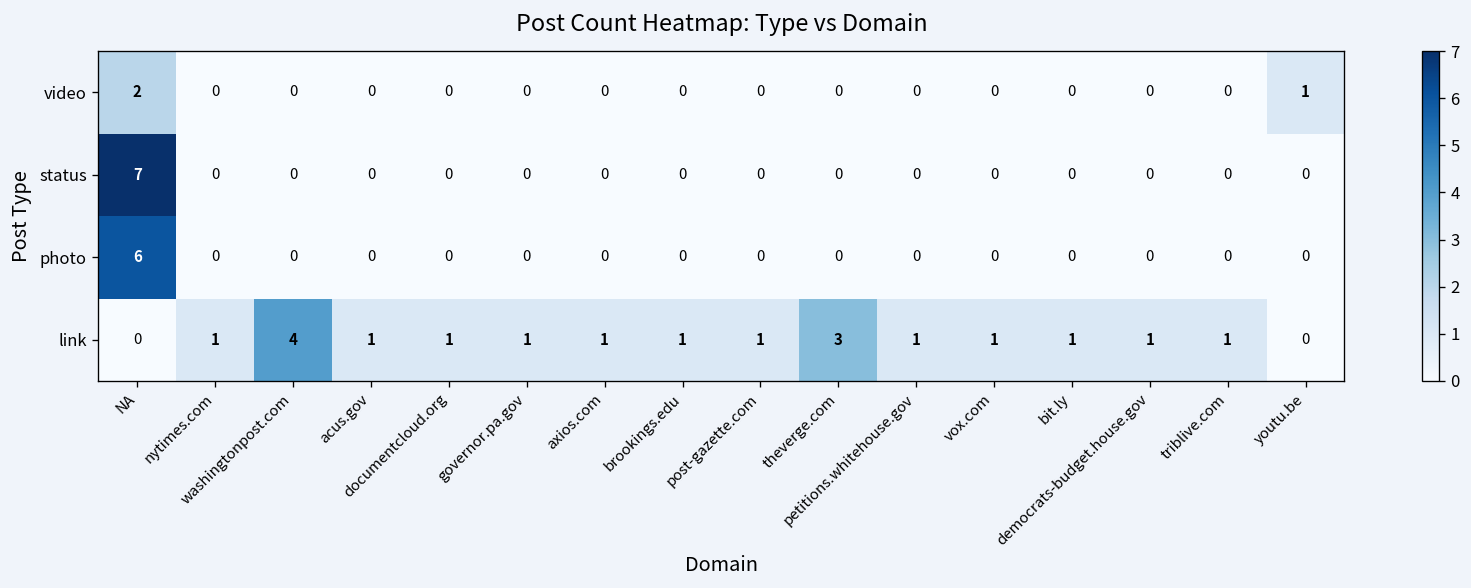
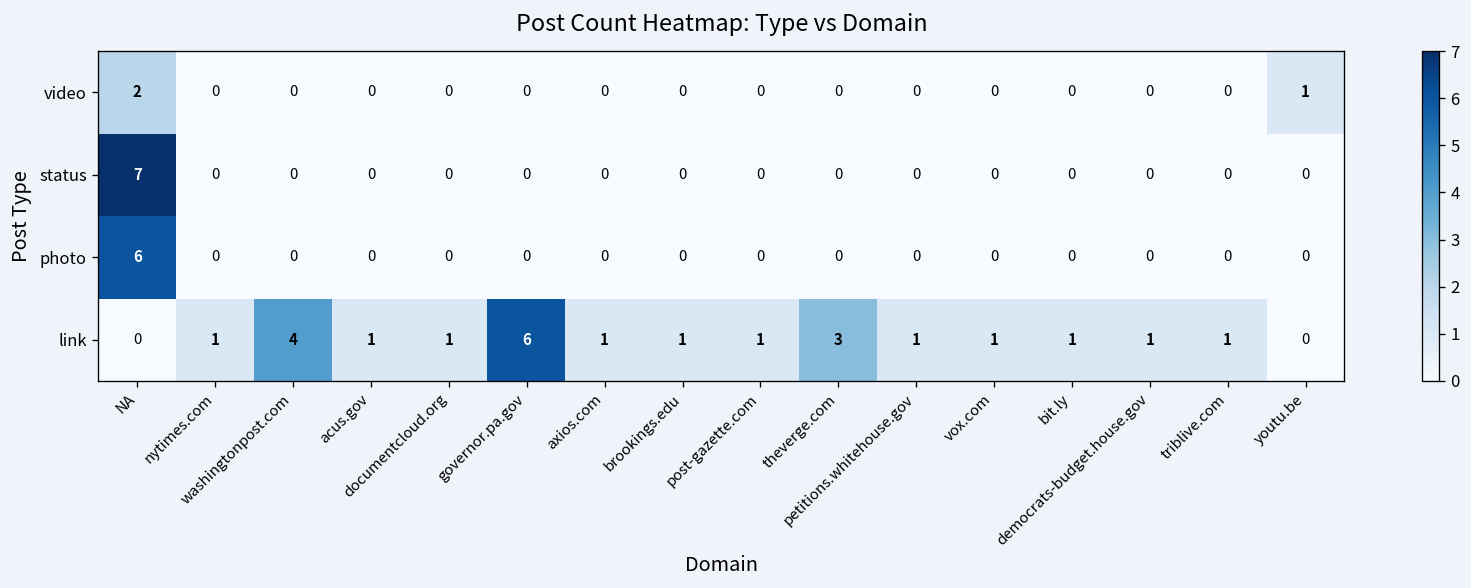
link, governor.pa.gov: 1 -> 6
